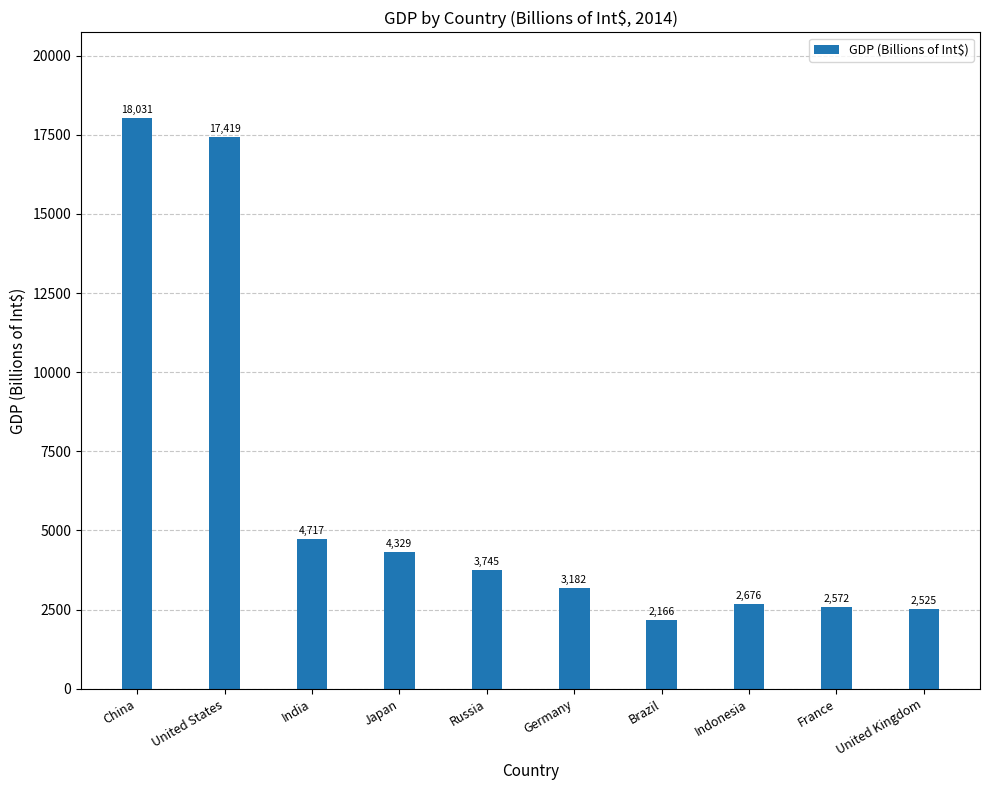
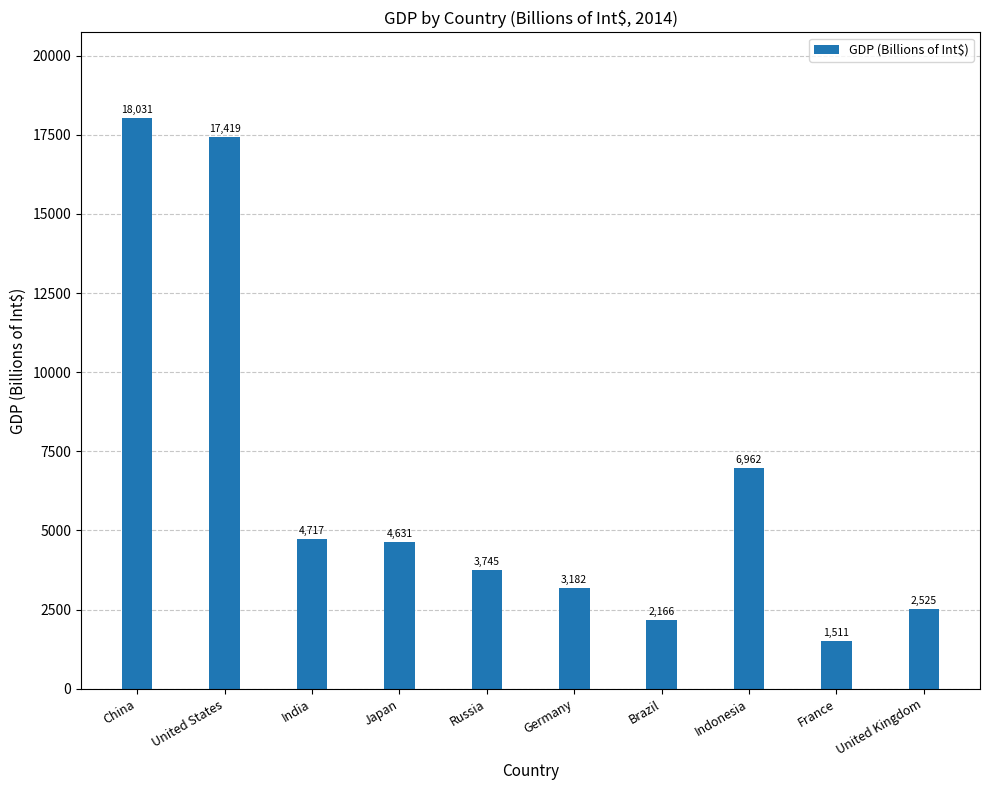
Japan: 4,329 -> 4,631
Indonesia: 2,676 -> 6,962
France: 2,572 -> 1,511
